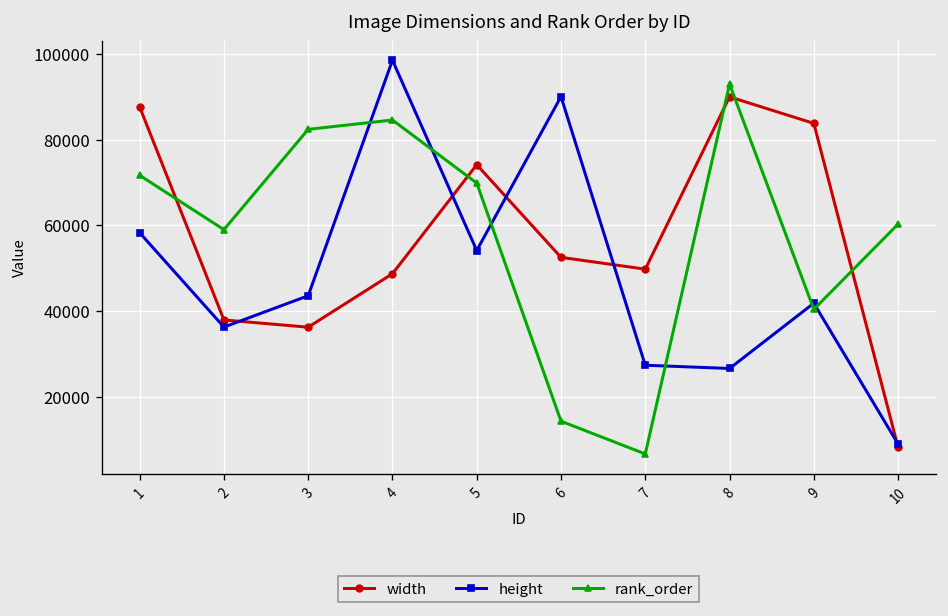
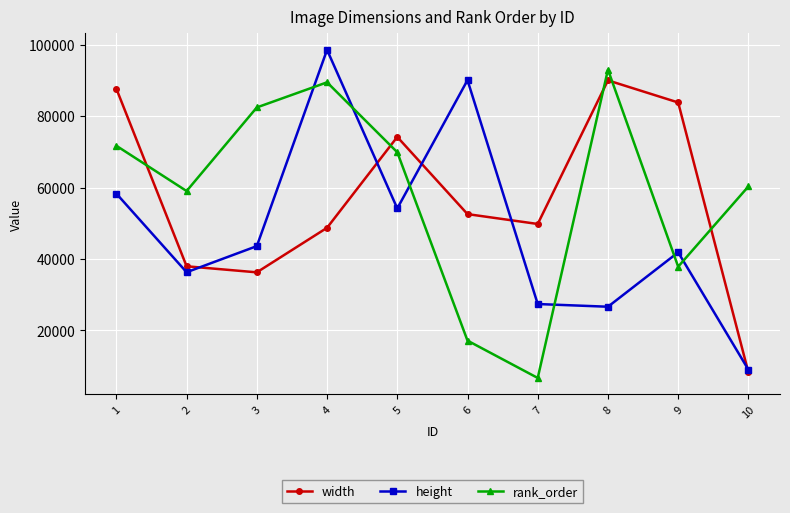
rank_order, 4: 85000 -> 89000
rank_order, 6: 14000 -> 17000
rank_order, 9: 40000 -> 38000
